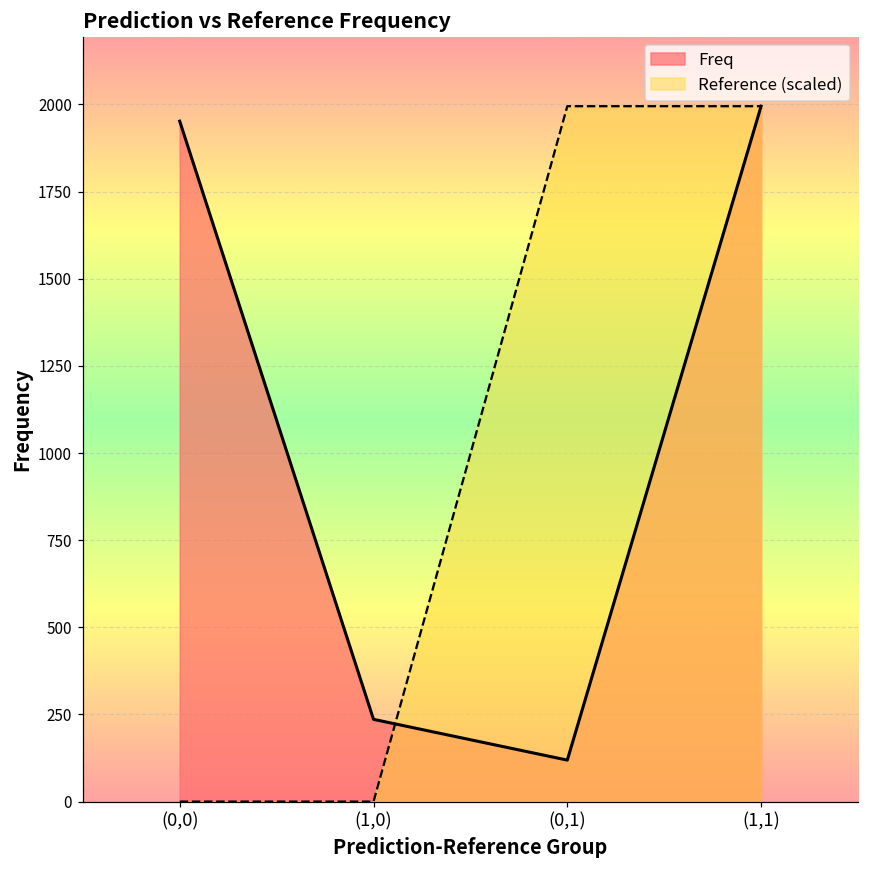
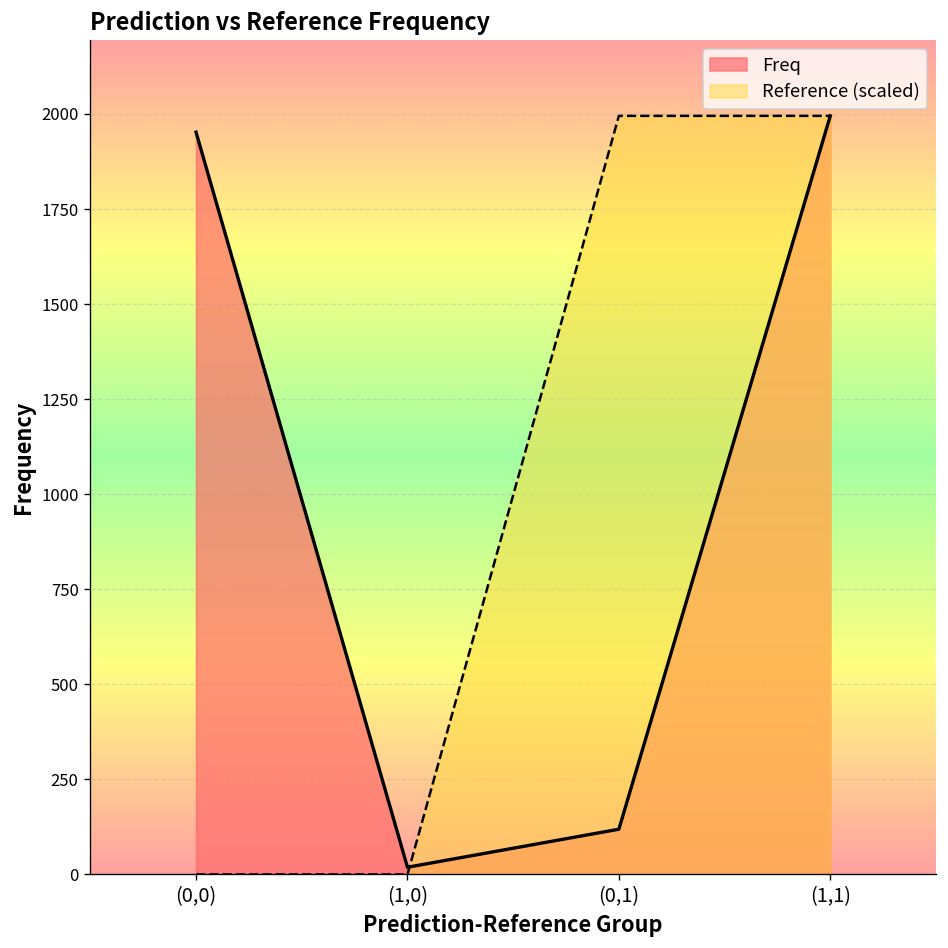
Freq, (1,0): 240 -> 20
